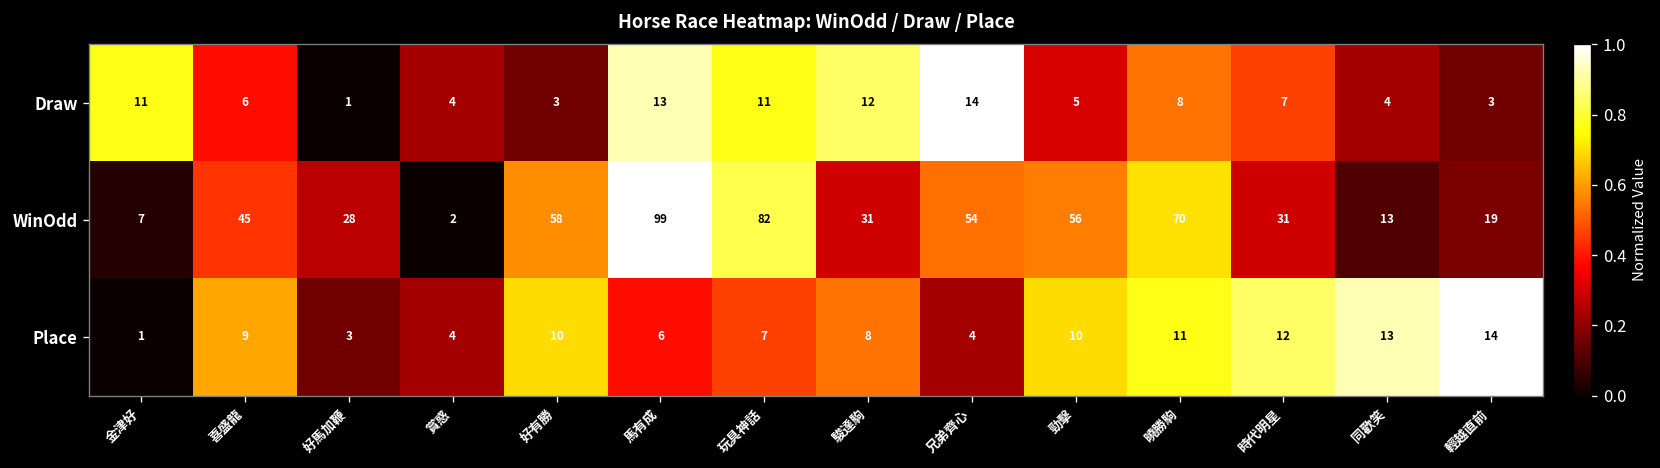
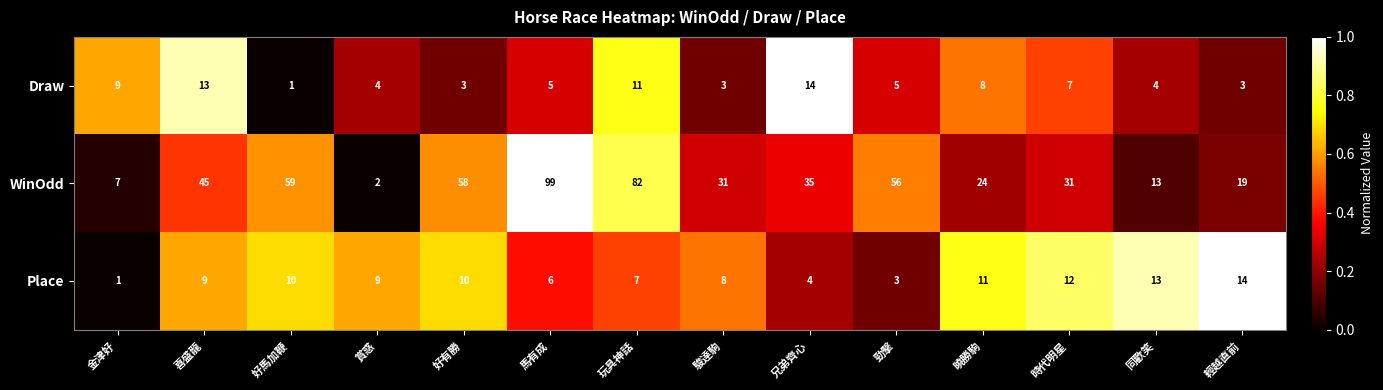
Draw, 金津好: 11 -> 9
Draw, 喜盛龍: 6 -> 13
Draw, 馬有成: 13 -> 5
Draw, 駿達駒: 12 -> 3
WinOdd, 好馬加鞭: 28 -> 59
WinOdd, 兄弟齊心: 54 -> 35
WinOdd, 曉勝駒: 70 -> 24
Place, 好馬加鞭: 3 -> 10
Place, 賞惑: 4 -> 9
Place, 勁擊: 10 -> 3
